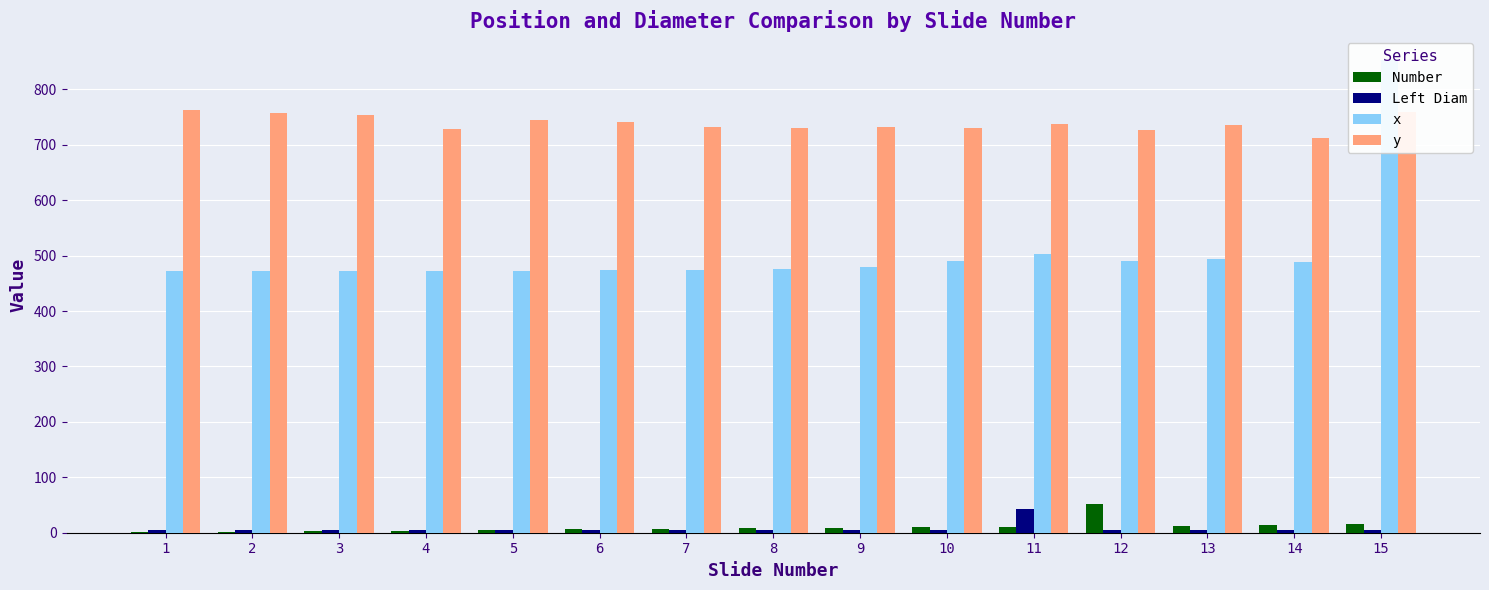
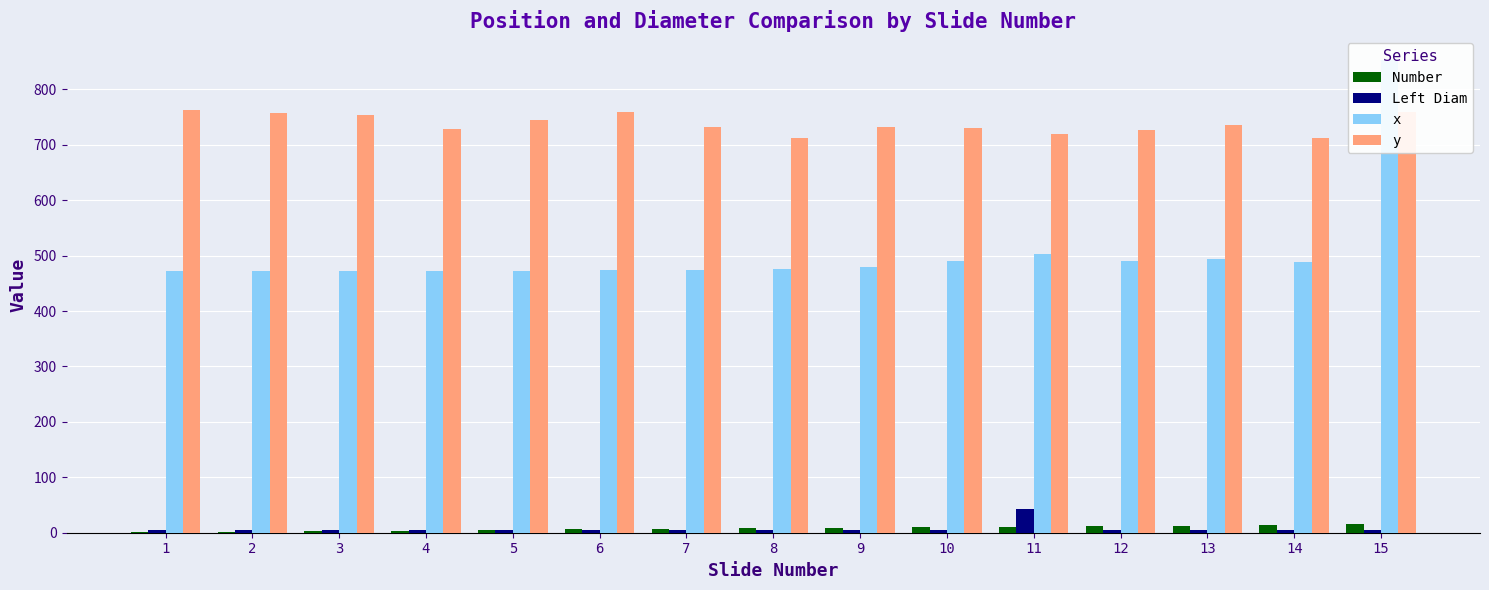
y, 6: 740 -> 760
y, 8: 730 -> 710
y, 11: 740 -> 720
Number, 12: 50 -> 10
